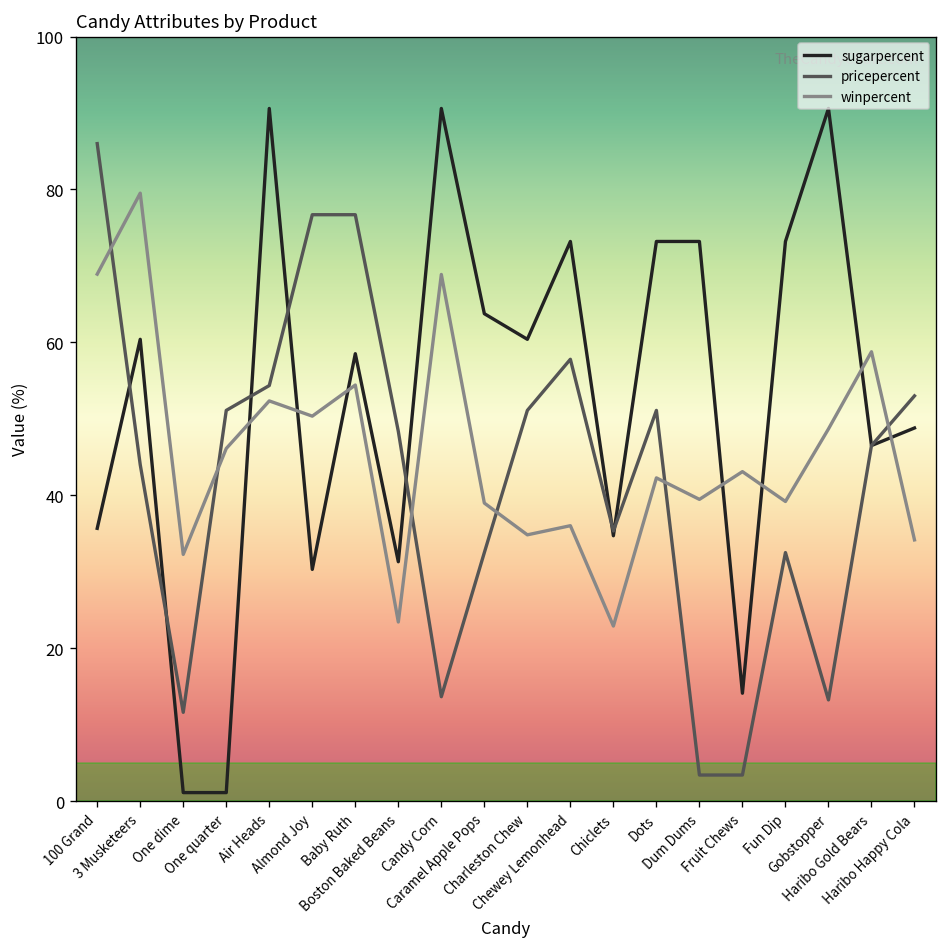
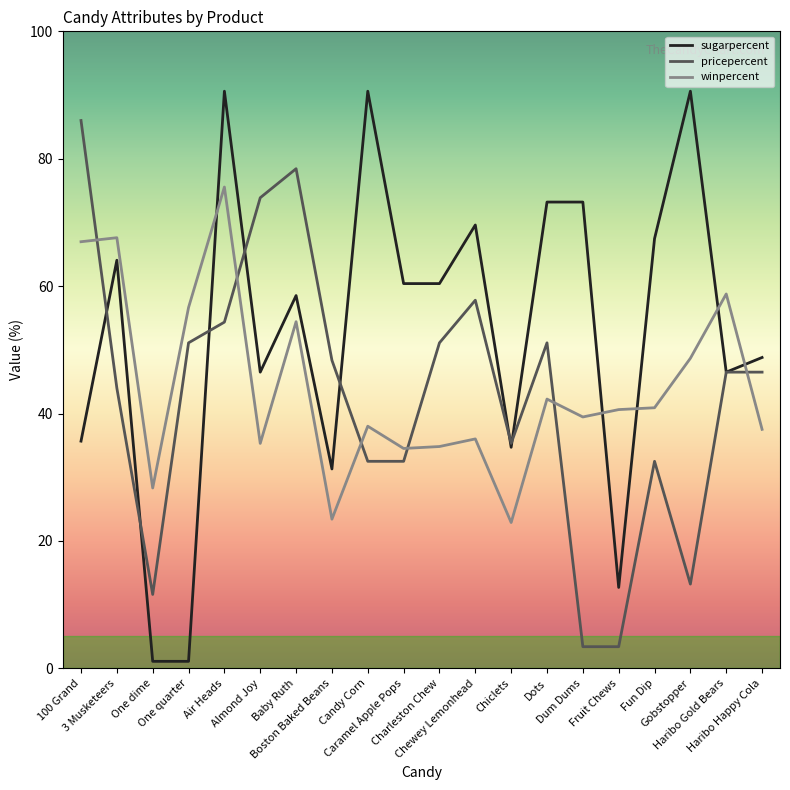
winpercent, 100 Grand: 69 -> 67
sugarpercent, 3 Musketeers: 60 -> 64
winpercent, 3 Musketeers: 80 -> 68
winpercent, One dime: 32 -> 28
winpercent, One quarter: 46 -> 57
winpercent, Air Heads: 52 -> 76
sugarpercent, Almond Joy: 30 -> 47
pricepercent, Almond Joy: 77 -> 74
winpercent, Almond Joy: 50 -> 35
pricepercent, Baby Ruth: 77 -> 78
pricepercent, Candy Corn: 14 -> 32
winpercent, Candy Corn: 69 -> 38
sugarpercent, Caramel Apple Pops: 64 -> 60
winpercent, Caramel Apple Pops: 39 -> 35
sugarpercent, Chewey Lemonhead: 73 -> 70
sugarpercent, Fruit Chews: 14 -> 13
winpercent, Fruit Chews: 43 -> 41
sugarpercent, Fun Dip: 73 -> 67
winpercent, Fun Dip: 39 -> 41
pricepercent, Haribo Happy Cola: 53 -> 47
winpercent, Haribo Happy Cola: 34 -> 38
